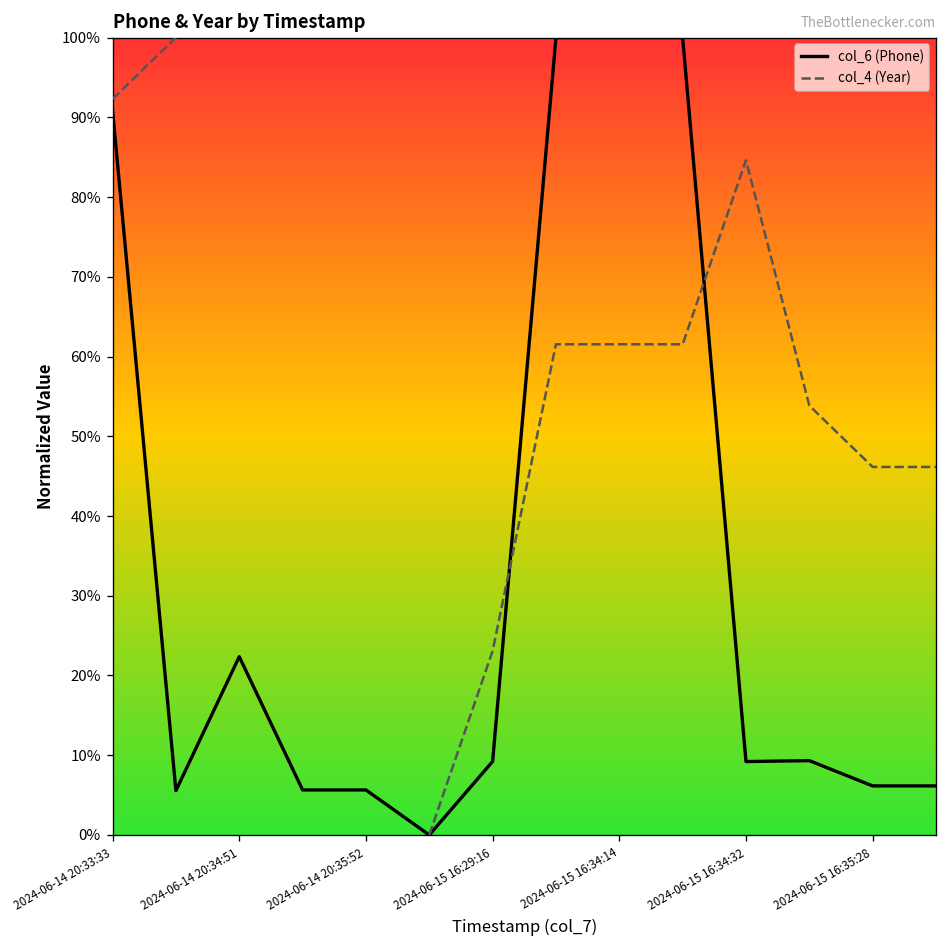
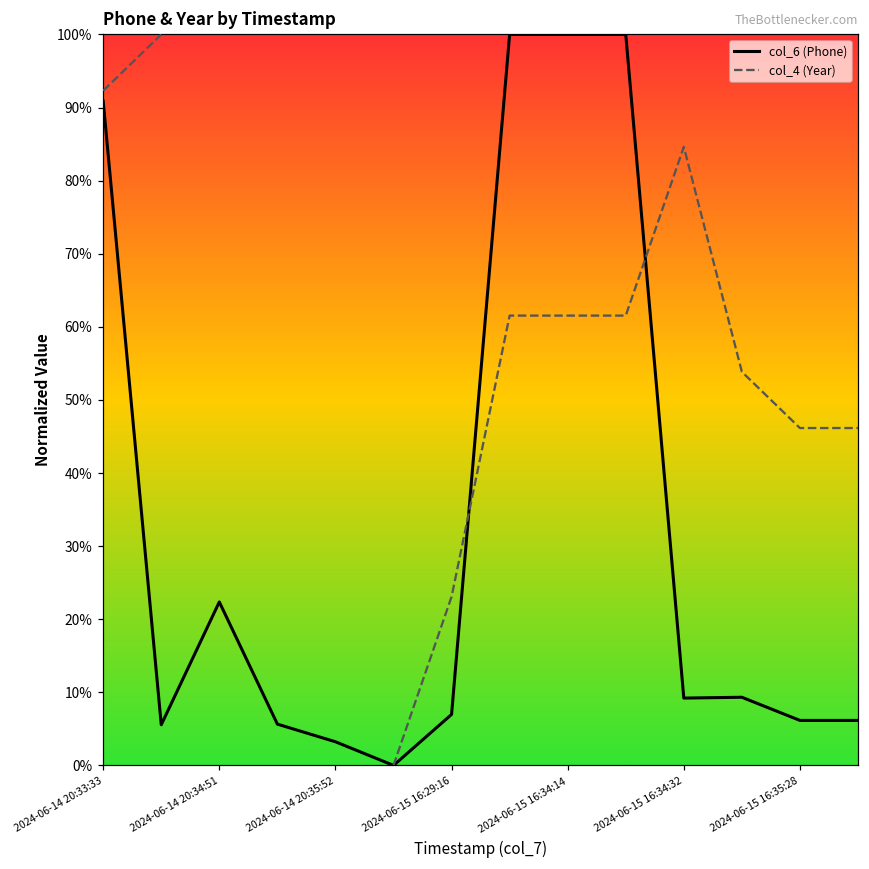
col_6 (Phone), 2024-06-14 20:35:52: 6% -> 3%
col_6 (Phone), 2024-06-15 16:29:16: 9% -> 7%
